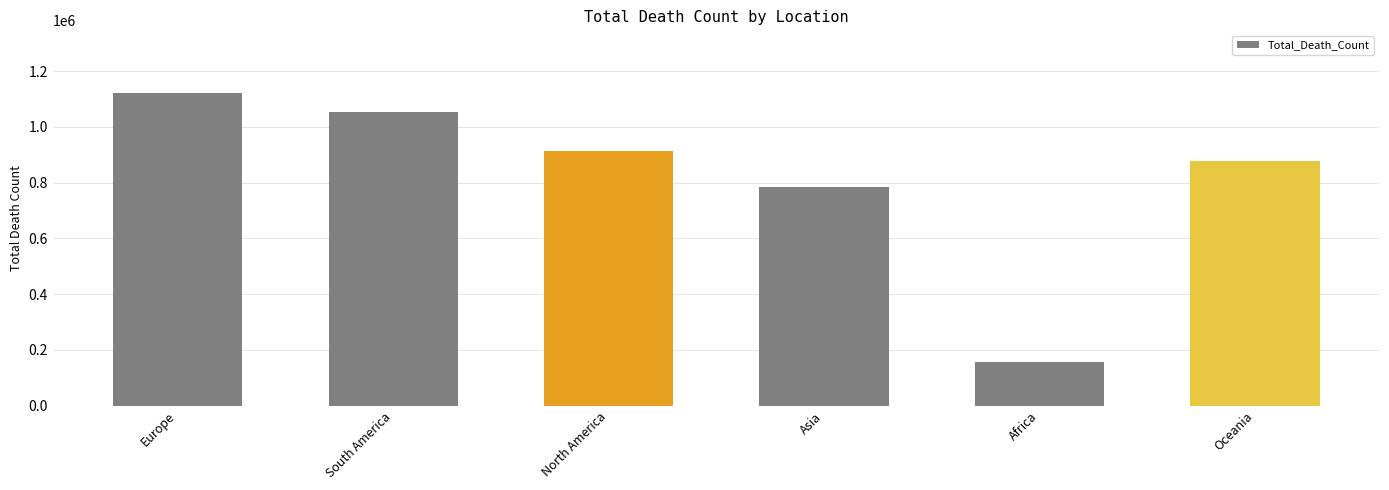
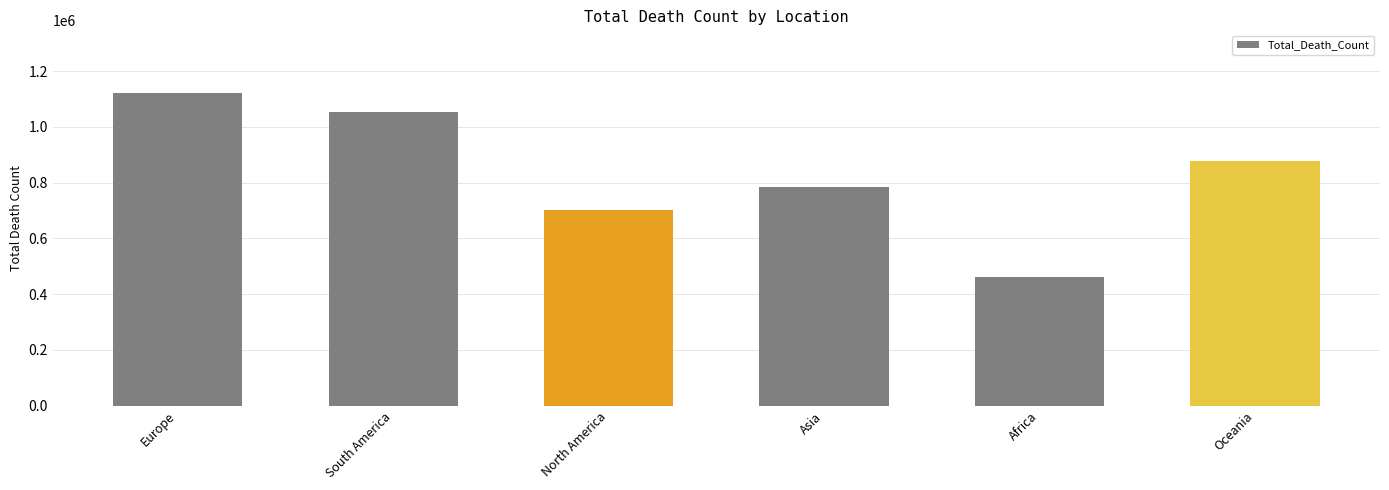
North America: 910000 -> 700000
Africa: 160000 -> 460000
